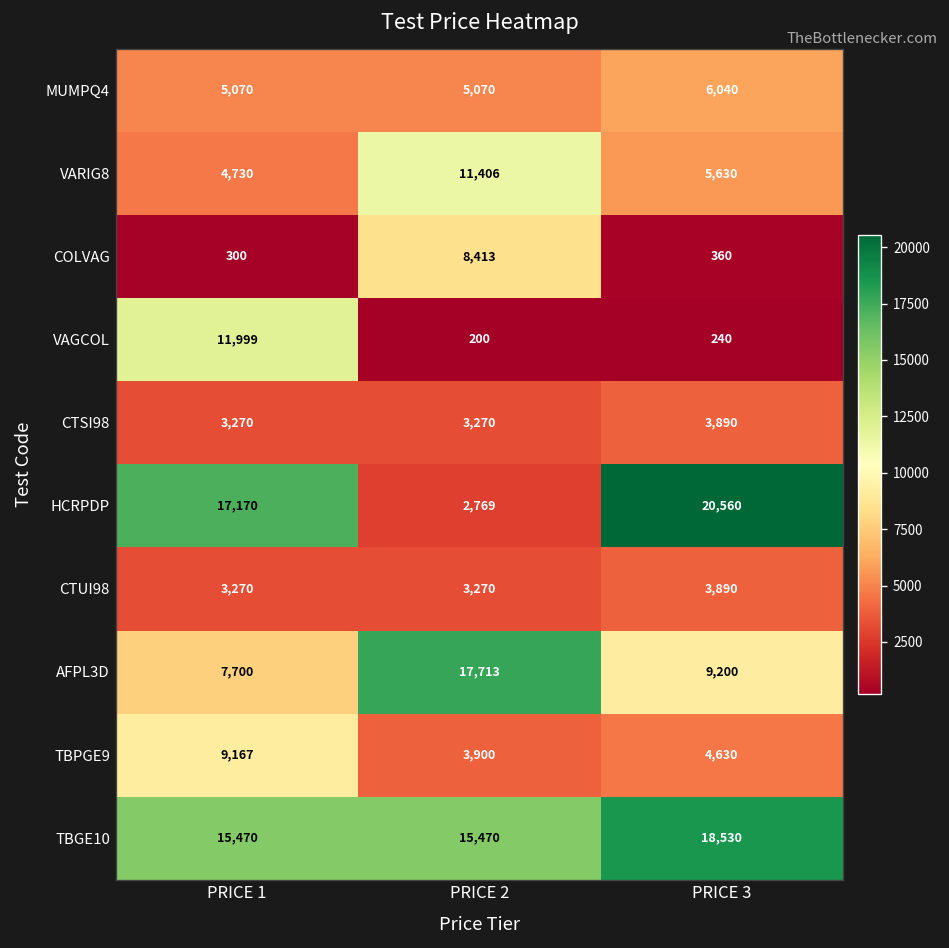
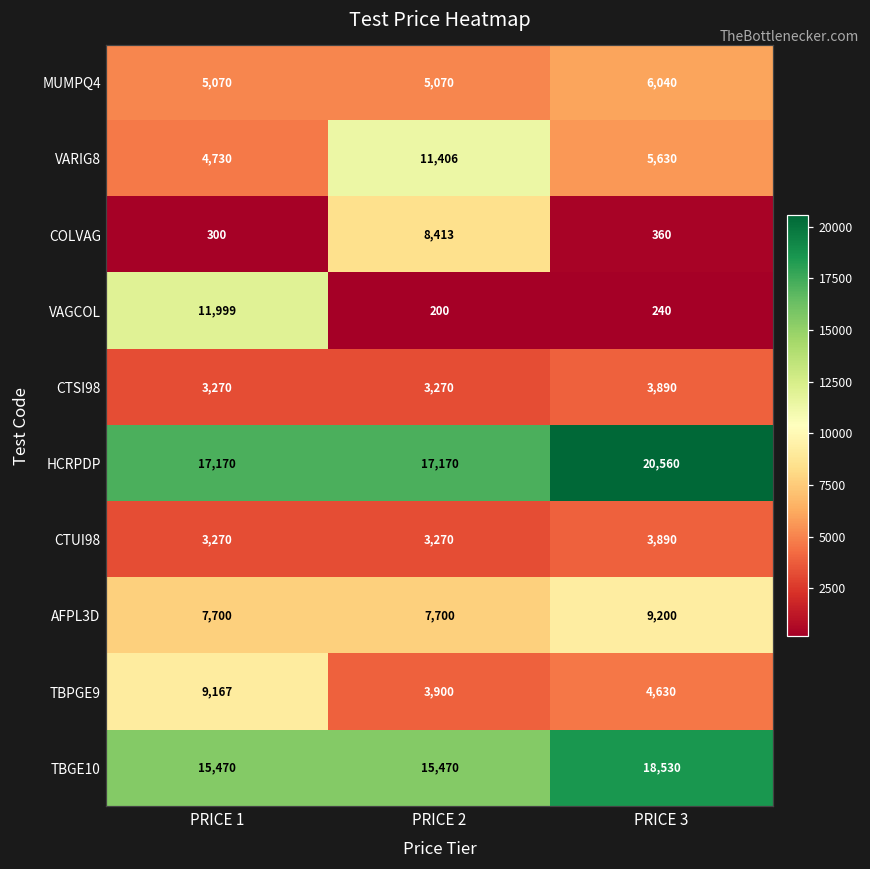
HCRPDP, PRICE 2: 2,769 -> 17,170
AFPL3D, PRICE 2: 17,713 -> 7,700
